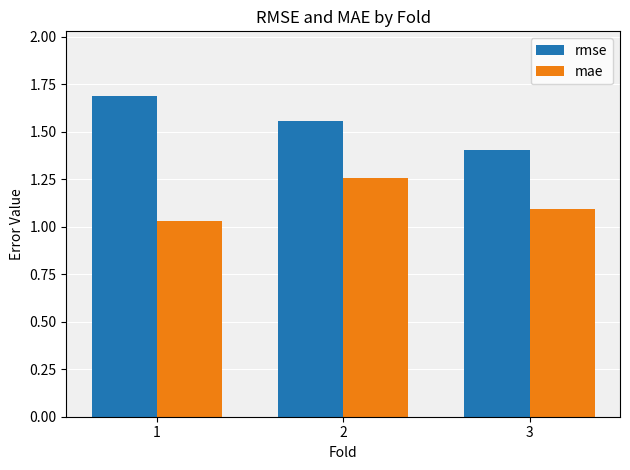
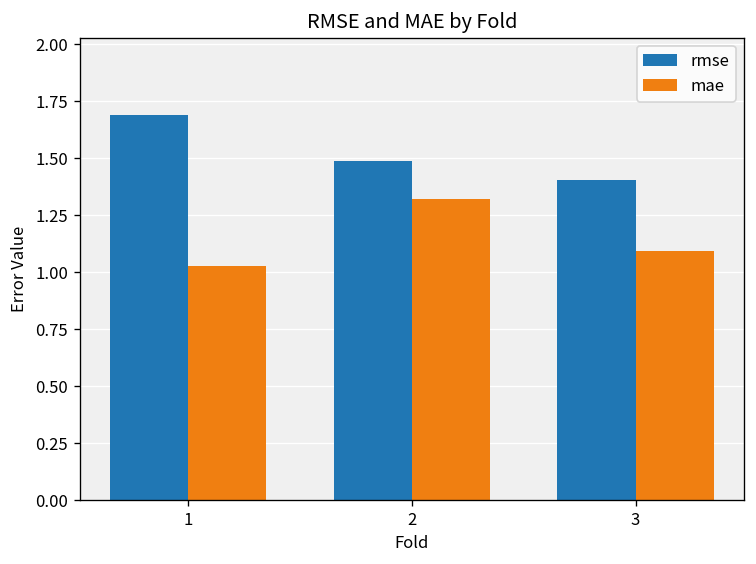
rmse, 2: 1.55 -> 1.49
mae, 2: 1.26 -> 1.32
